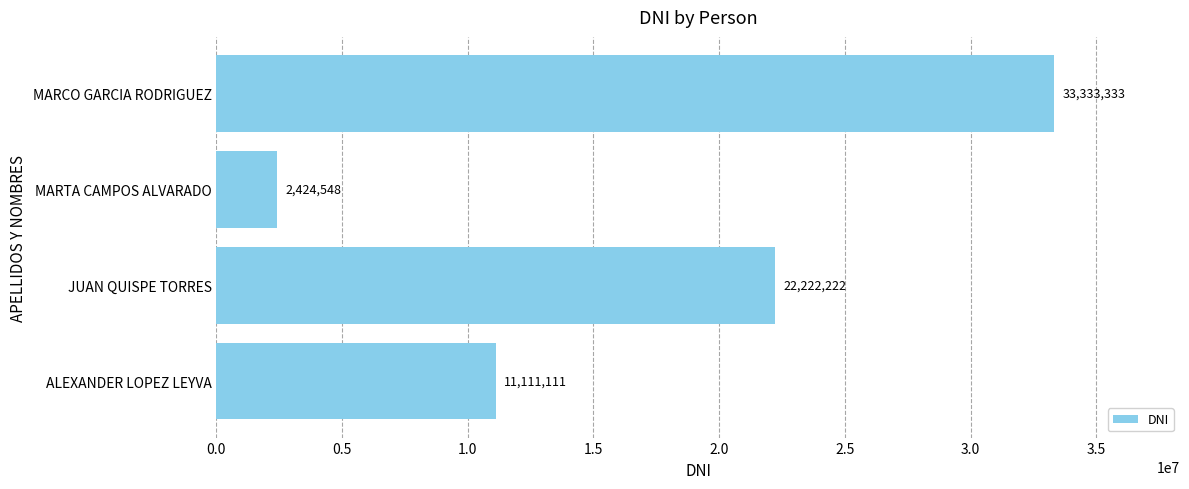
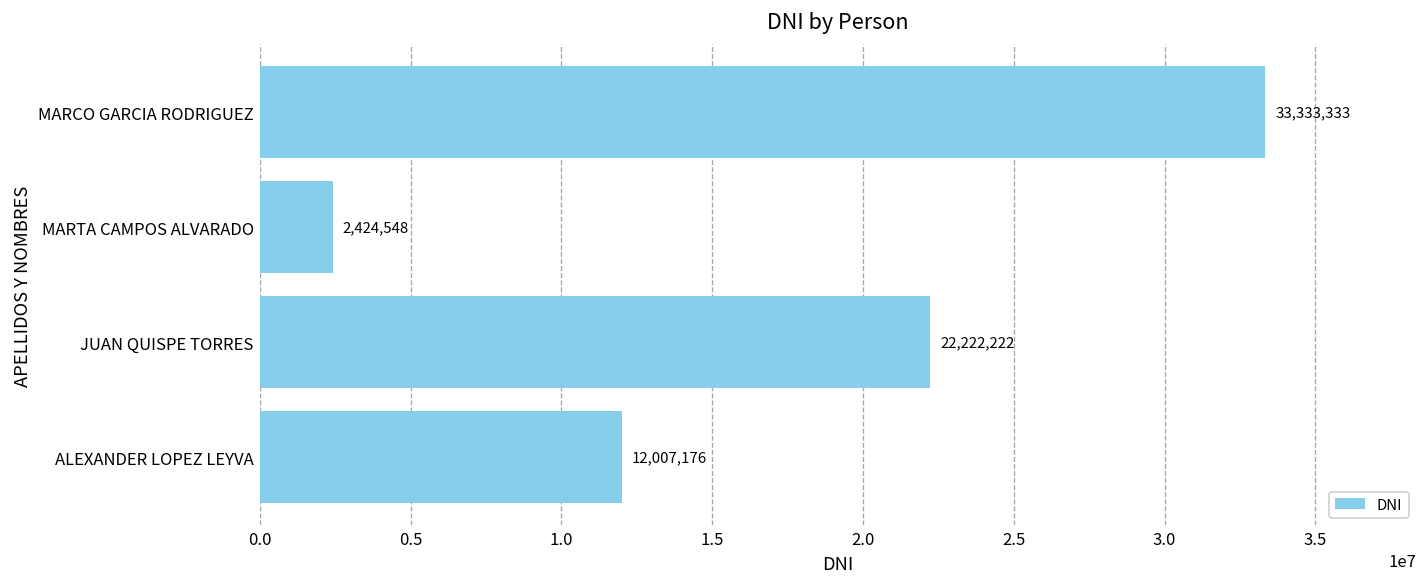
ALEXANDER LOPEZ LEYVA: 11,111,111 -> 12,007,176
